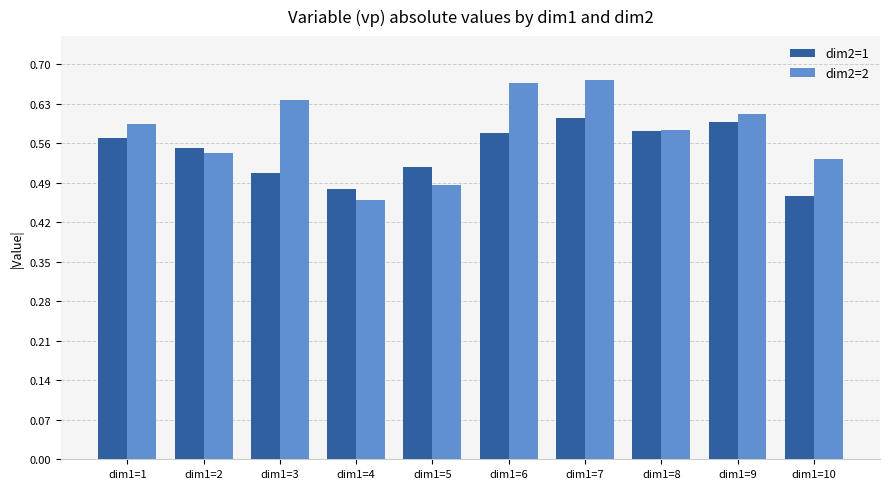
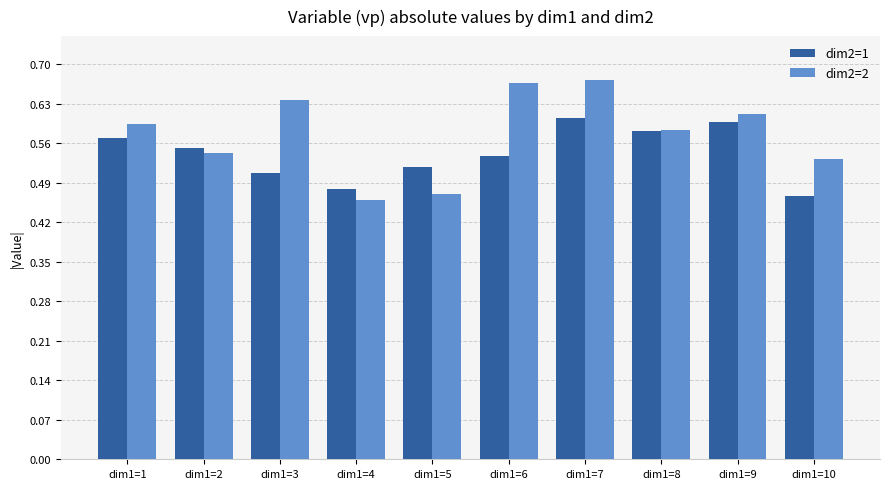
dim2=2, dim1=5: 0.49 -> 0.47
dim2=1, dim1=6: 0.58 -> 0.54
